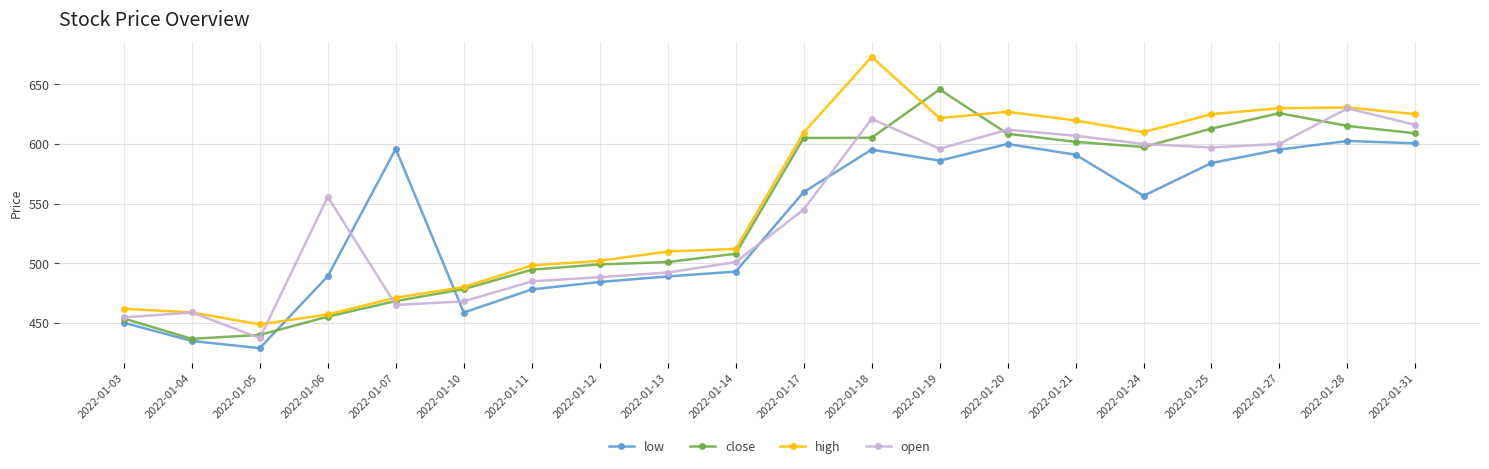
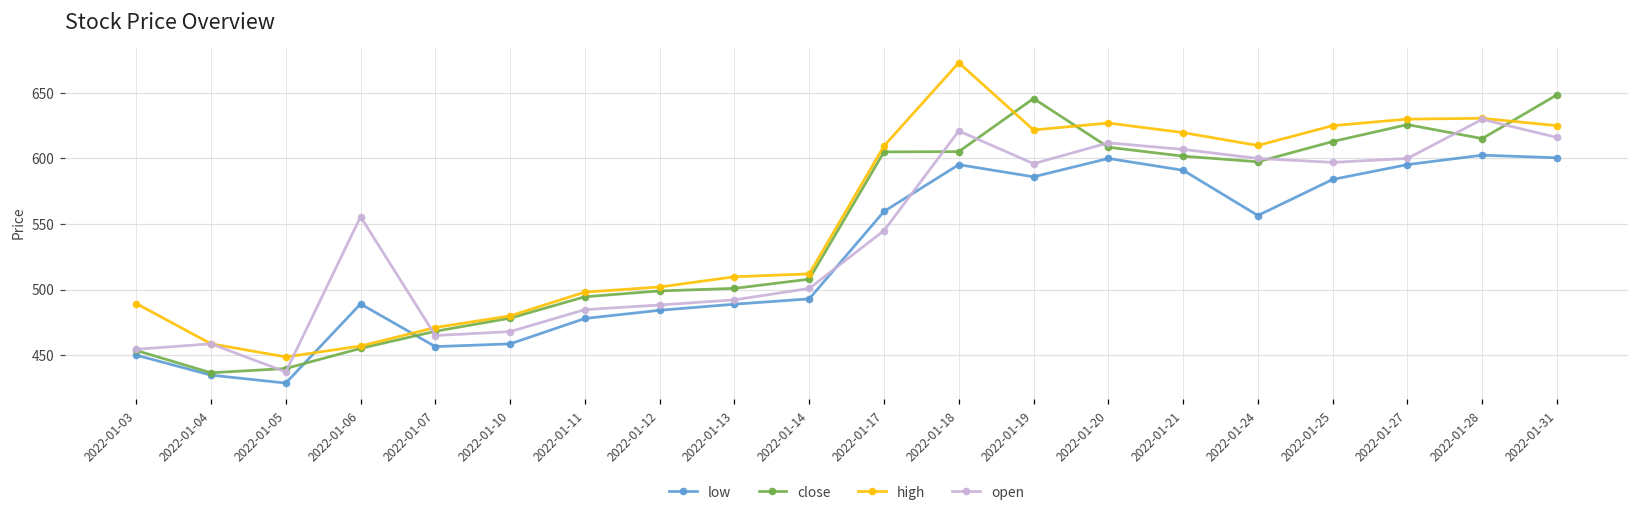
high, 2022-01-03: 462 -> 489
low, 2022-01-07: 596 -> 457
close, 2022-01-31: 609 -> 649
